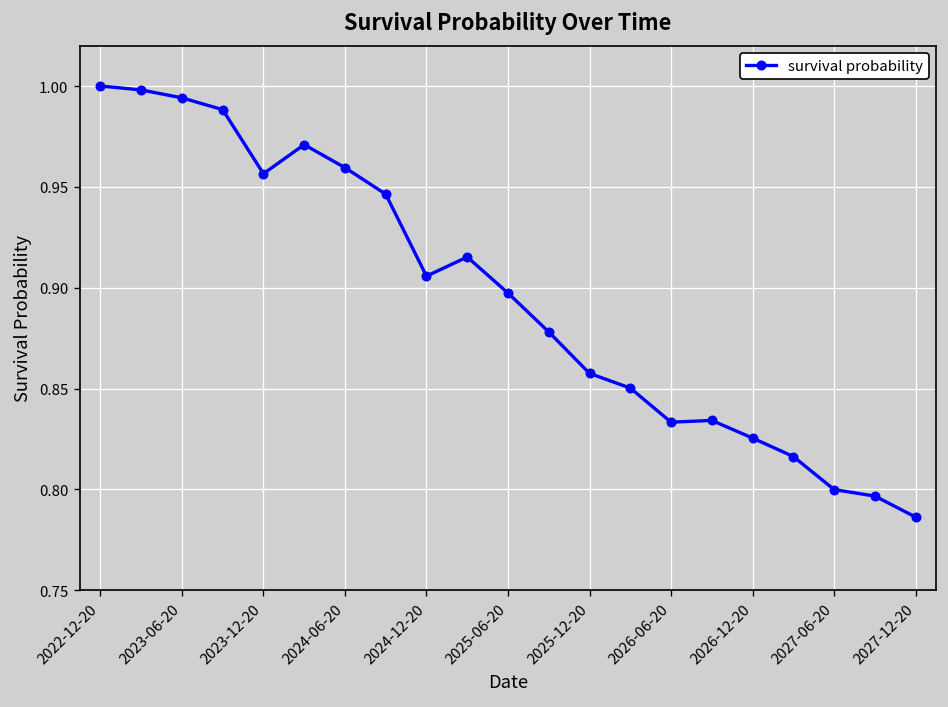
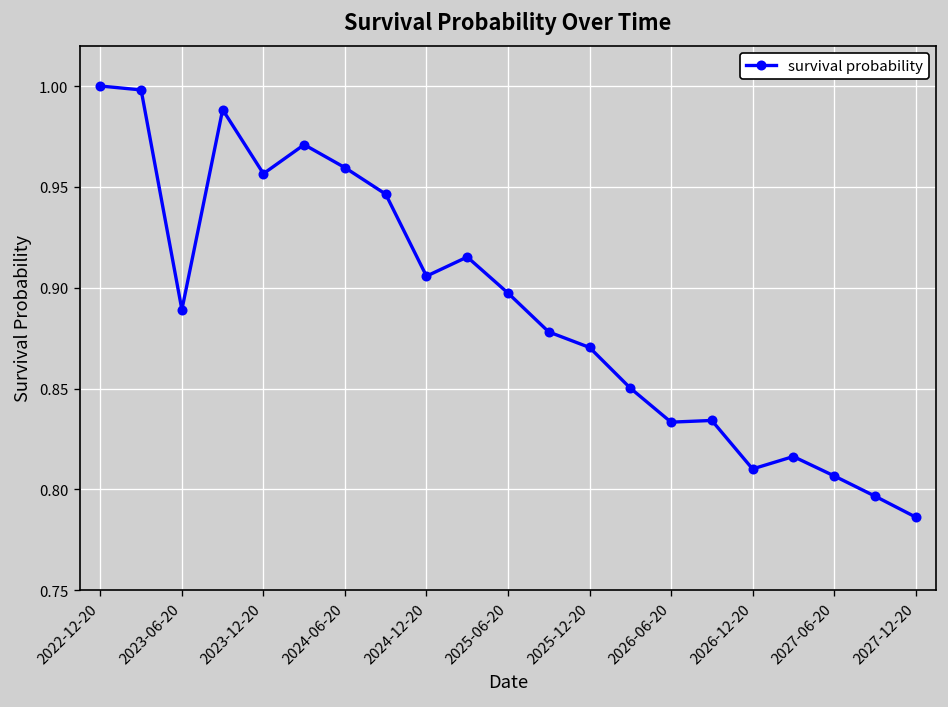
2023-06-20: 0.994 -> 0.889
2025-12-20: 0.858 -> 0.870
2026-12-20: 0.825 -> 0.810
2027-06-20: 0.800 -> 0.807
